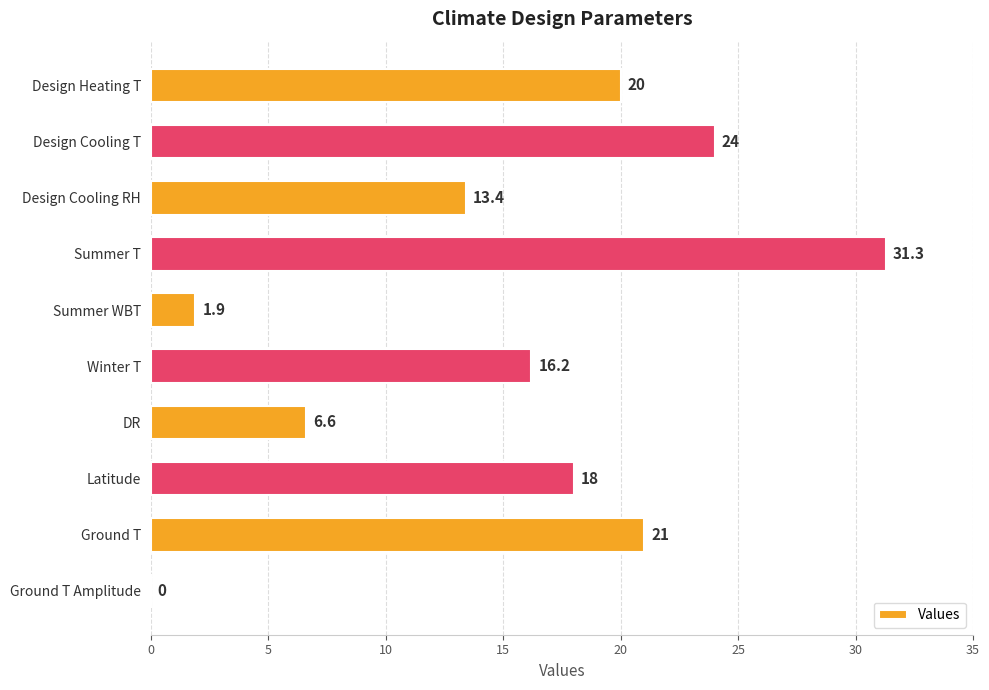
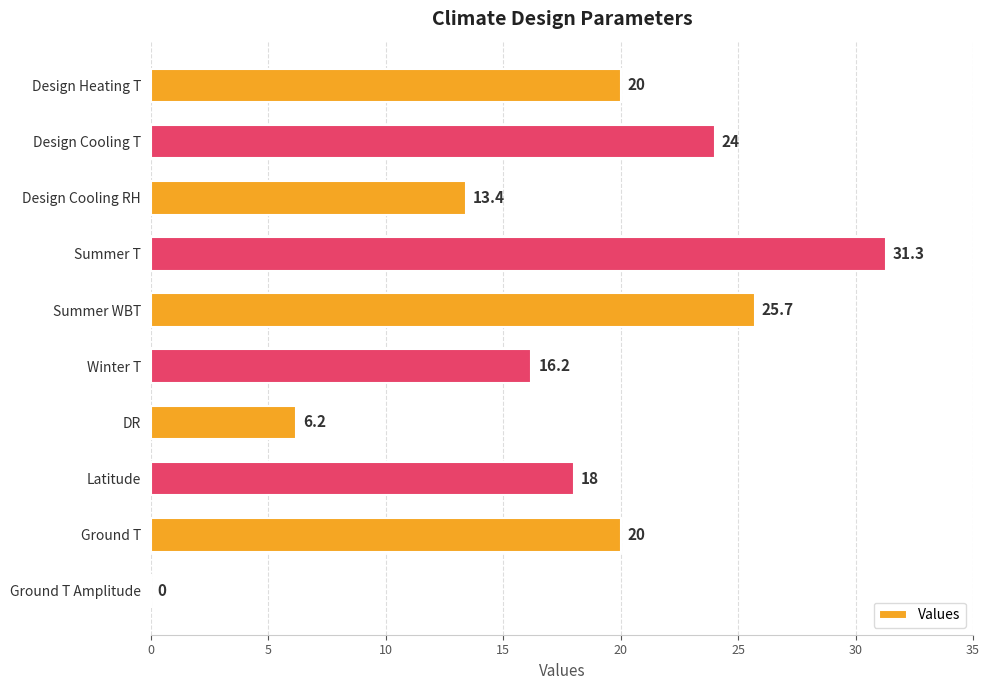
Summer WBT: 1.9 -> 25.7
DR: 6.6 -> 6.2
Ground T: 21 -> 20
